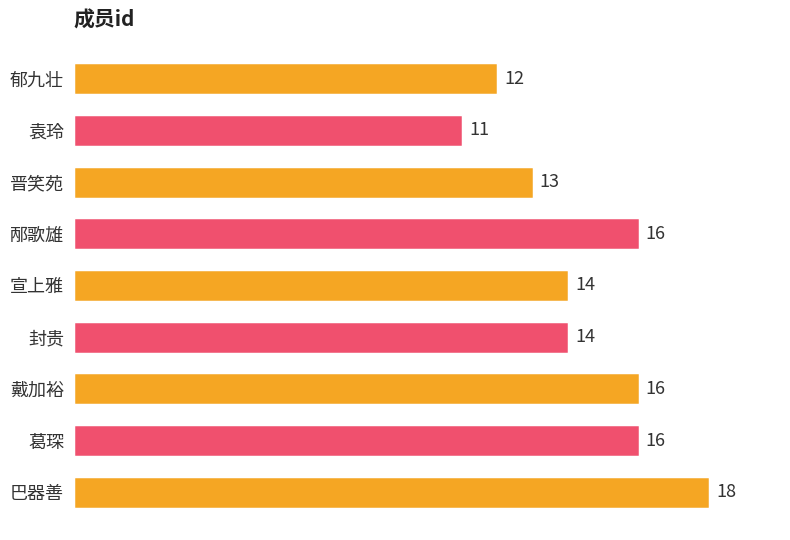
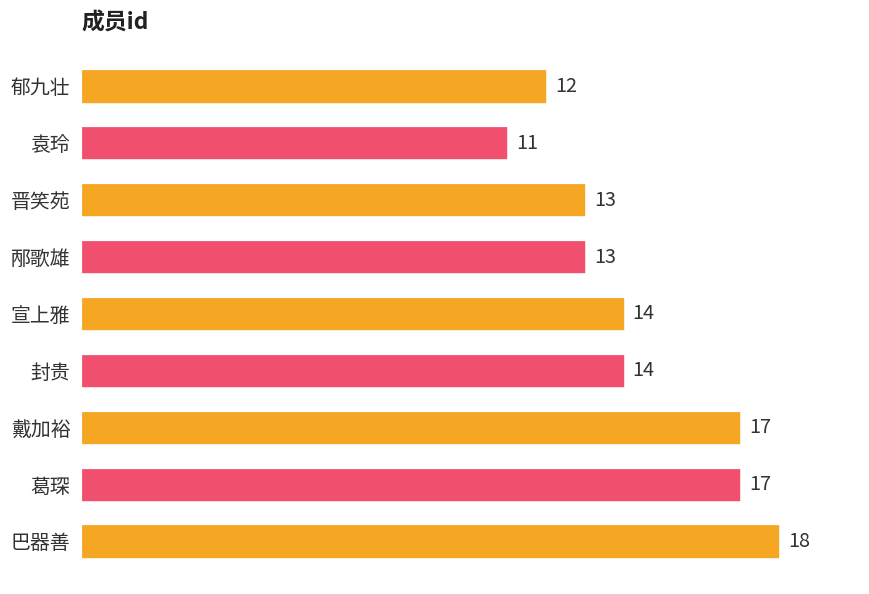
邴歌雄: 16 -> 13
戴加裕: 16 -> 17
葛琛: 16 -> 17
